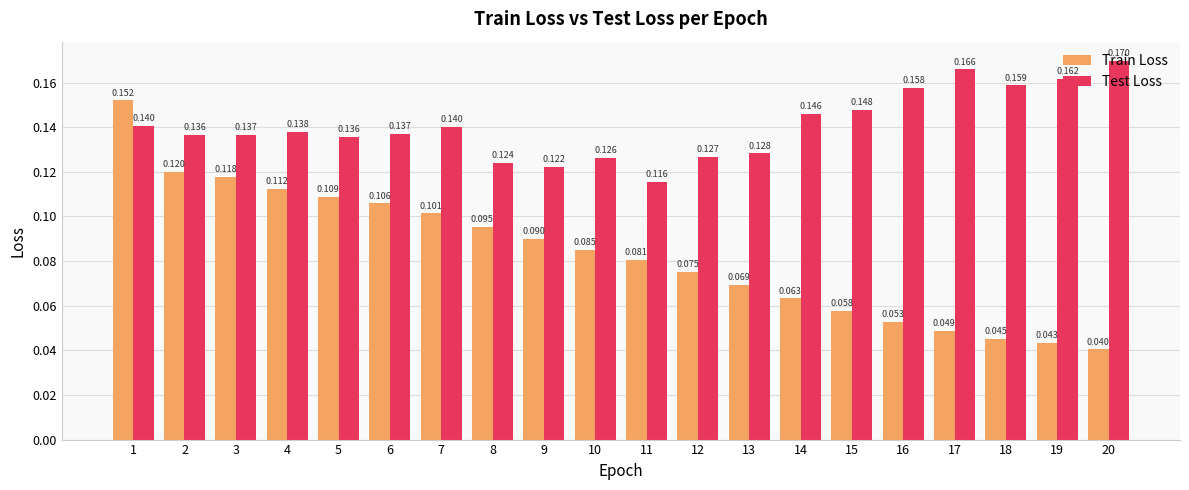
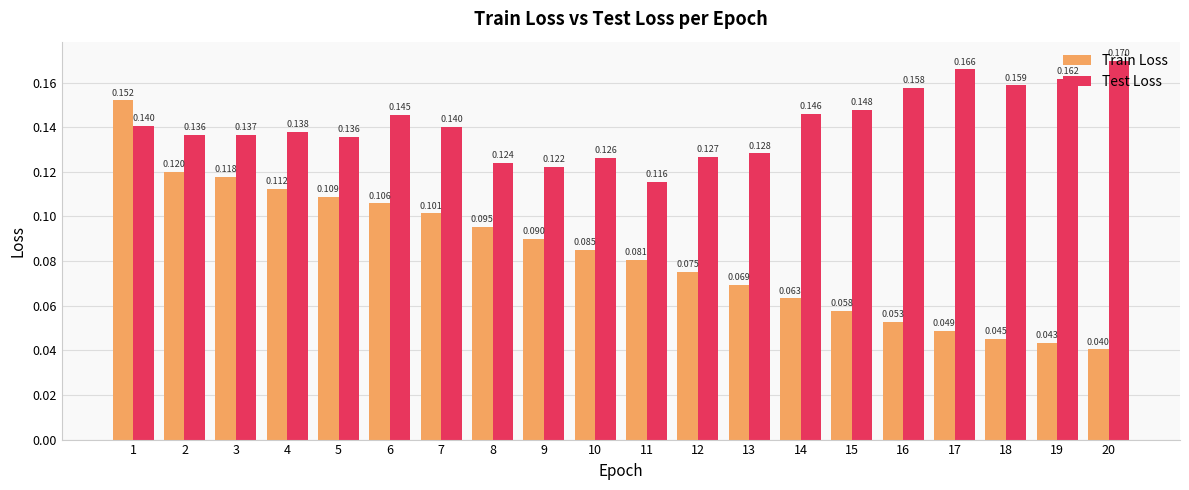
Test Loss, 6: 0.137 -> 0.145
